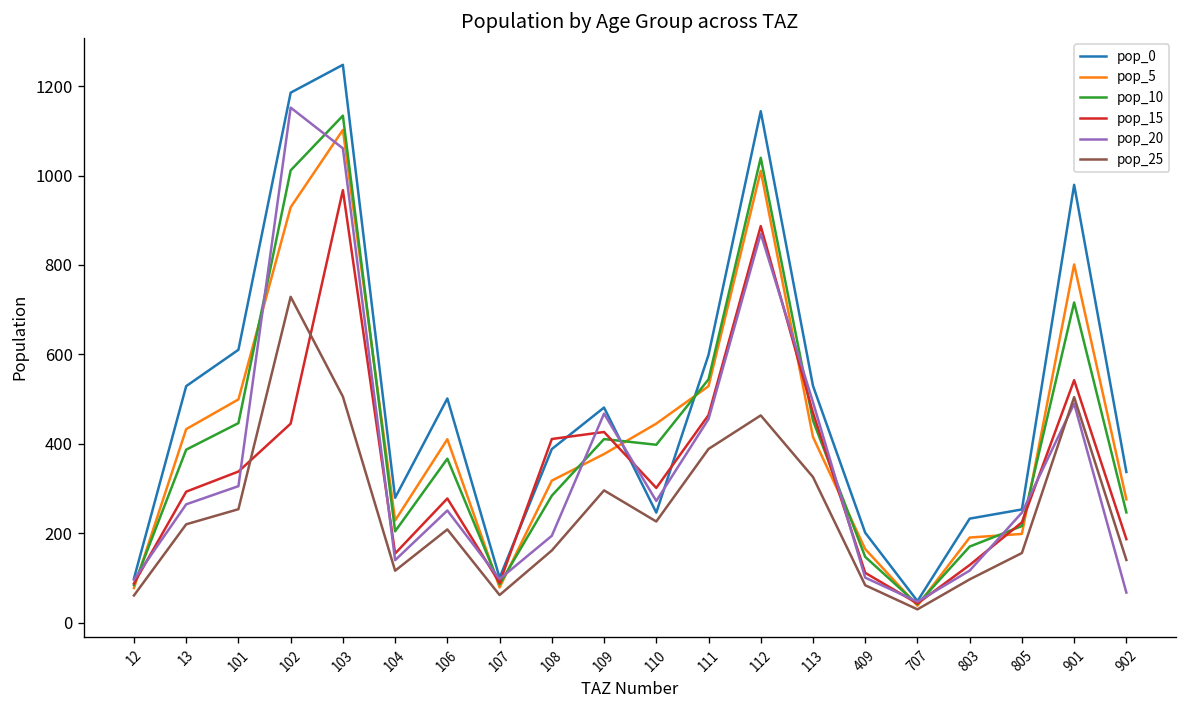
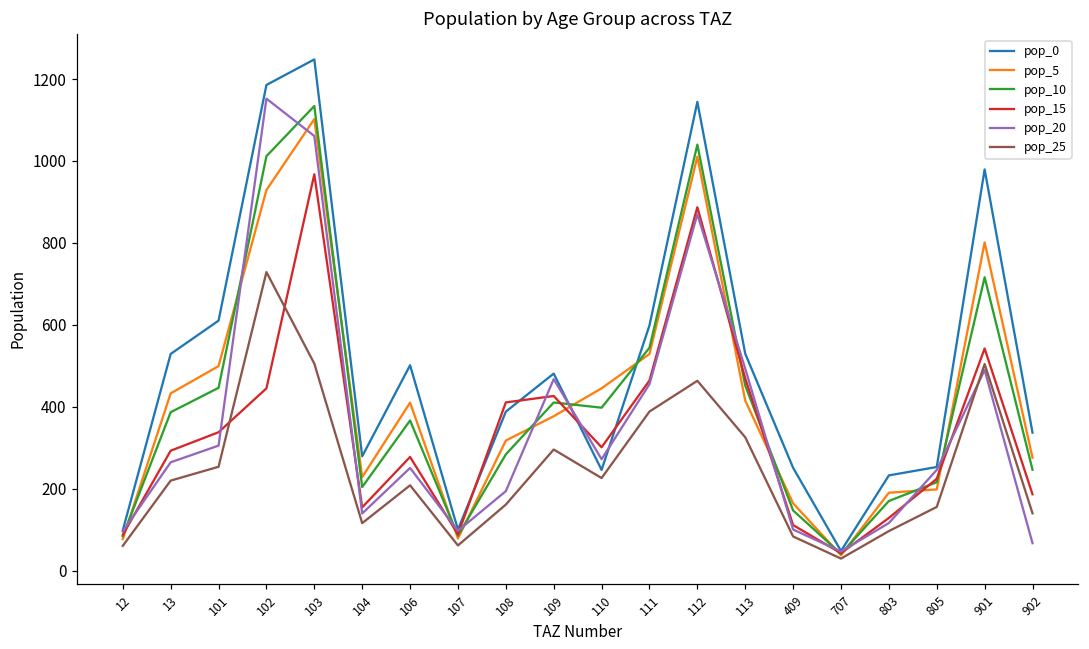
pop_0, 409: 200 -> 250
